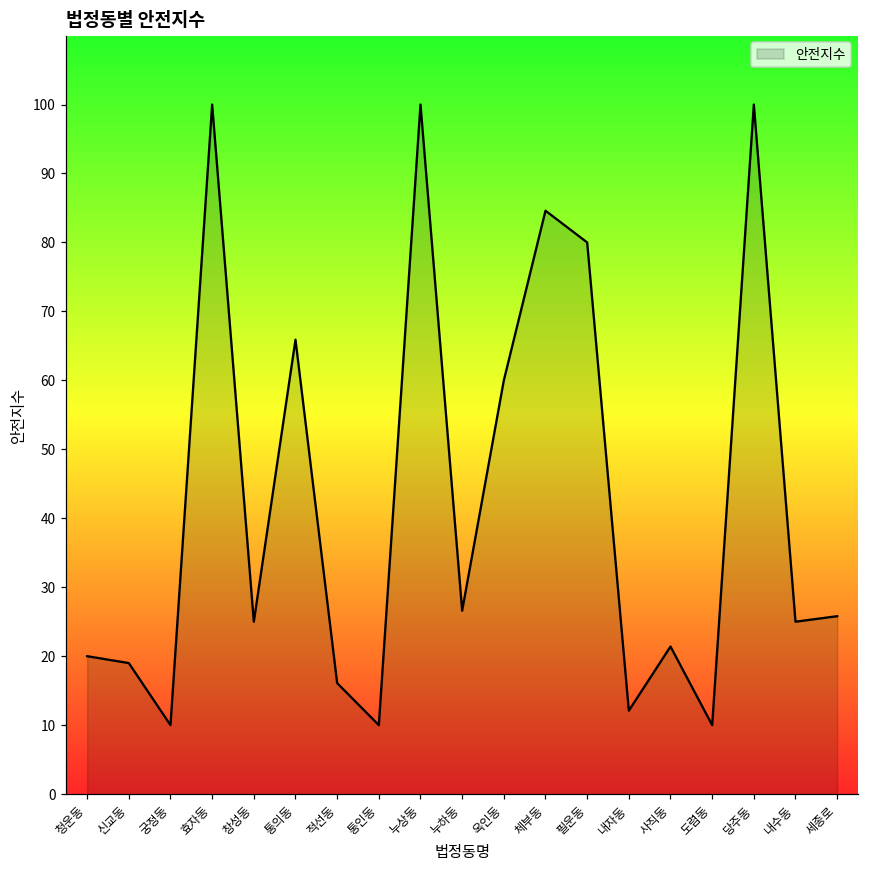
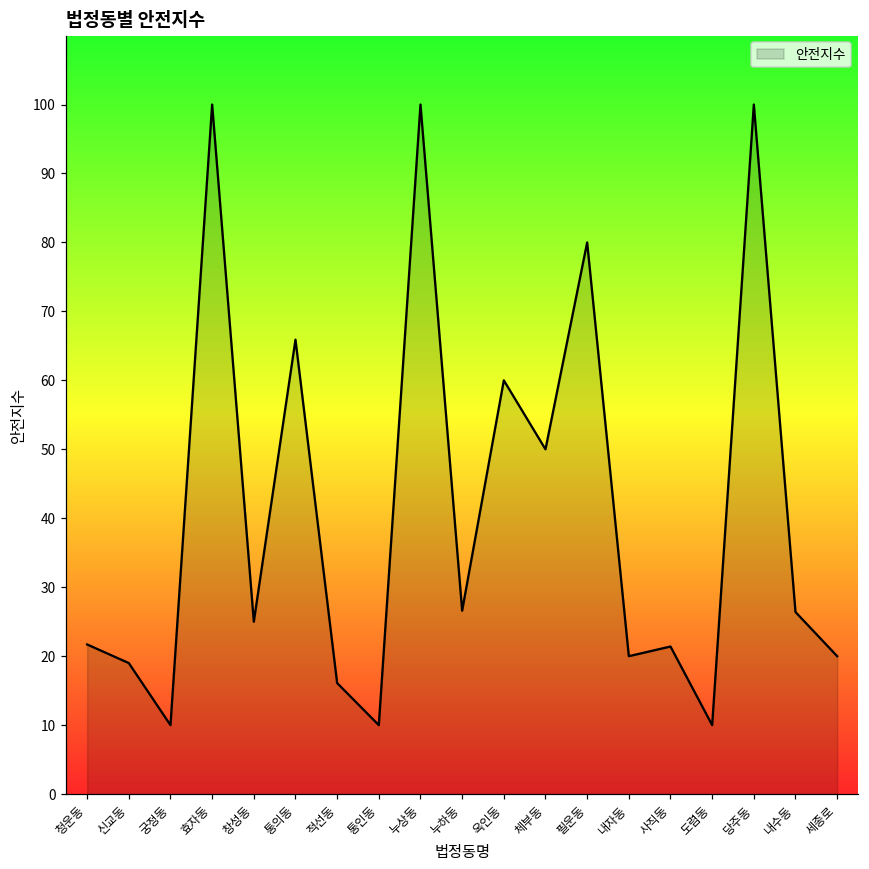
청운동: 20 -> 22
체부동: 85 -> 50
내자동: 12 -> 20
내수동: 25 -> 26
세종로: 26 -> 20
